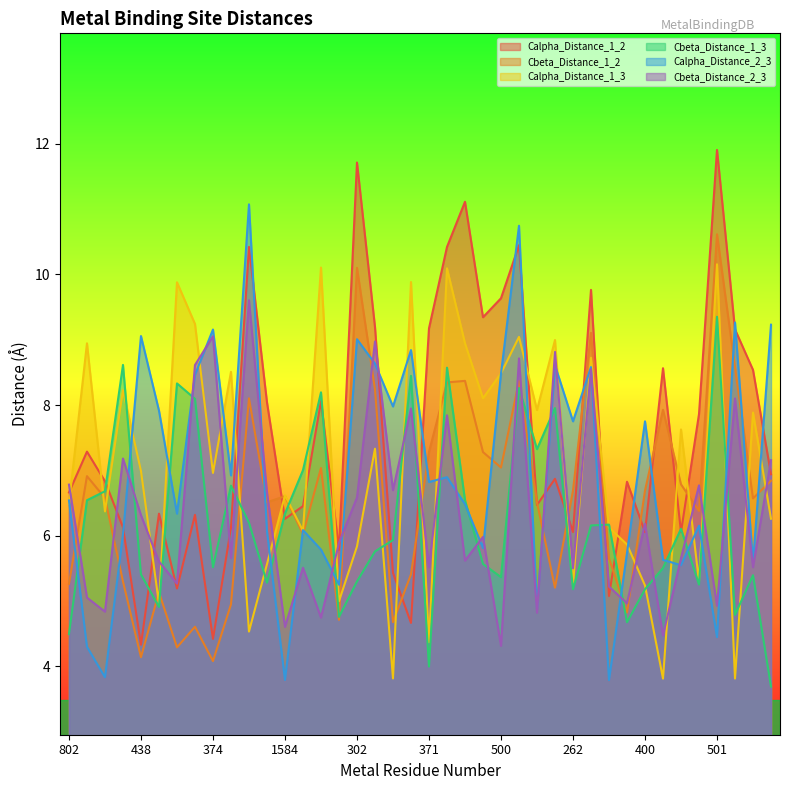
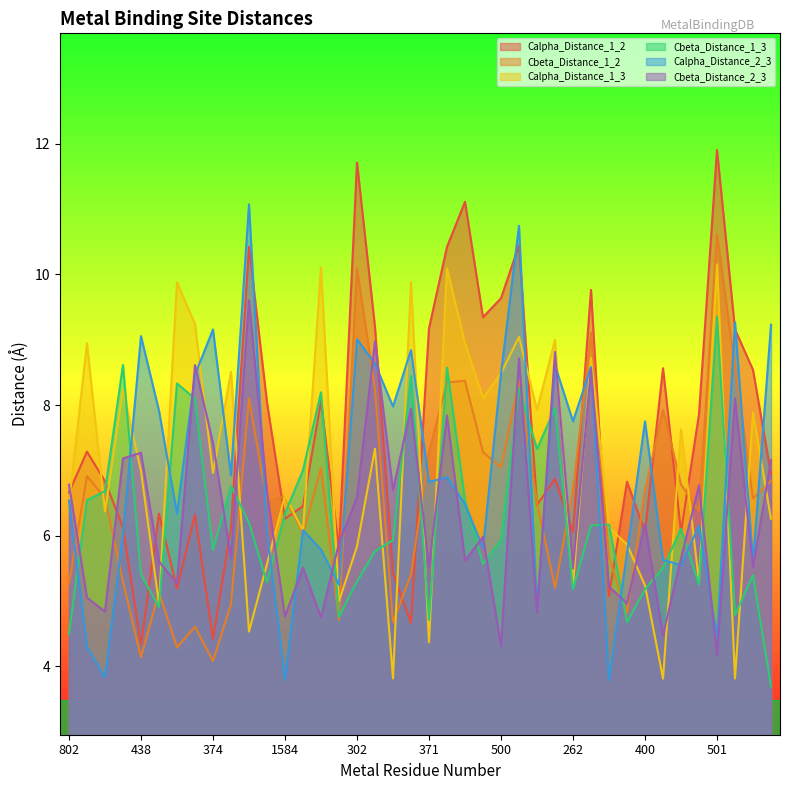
Cbeta_Distance_2_3, 438: 6.3 -> 7.3
Cbeta_Distance_1_3, 374: 5.5 -> 5.8
Cbeta_Distance_2_3, 374: 9.1 -> 7.4
Cbeta_Distance_2_3, 1584: 4.6 -> 4.8
Cbeta_Distance_1_3, 371: 4.0 -> 4.7
Cbeta_Distance_1_3, 500: 5.4 -> 5.9
Cbeta_Distance_2_3, 501: 4.9 -> 4.2
